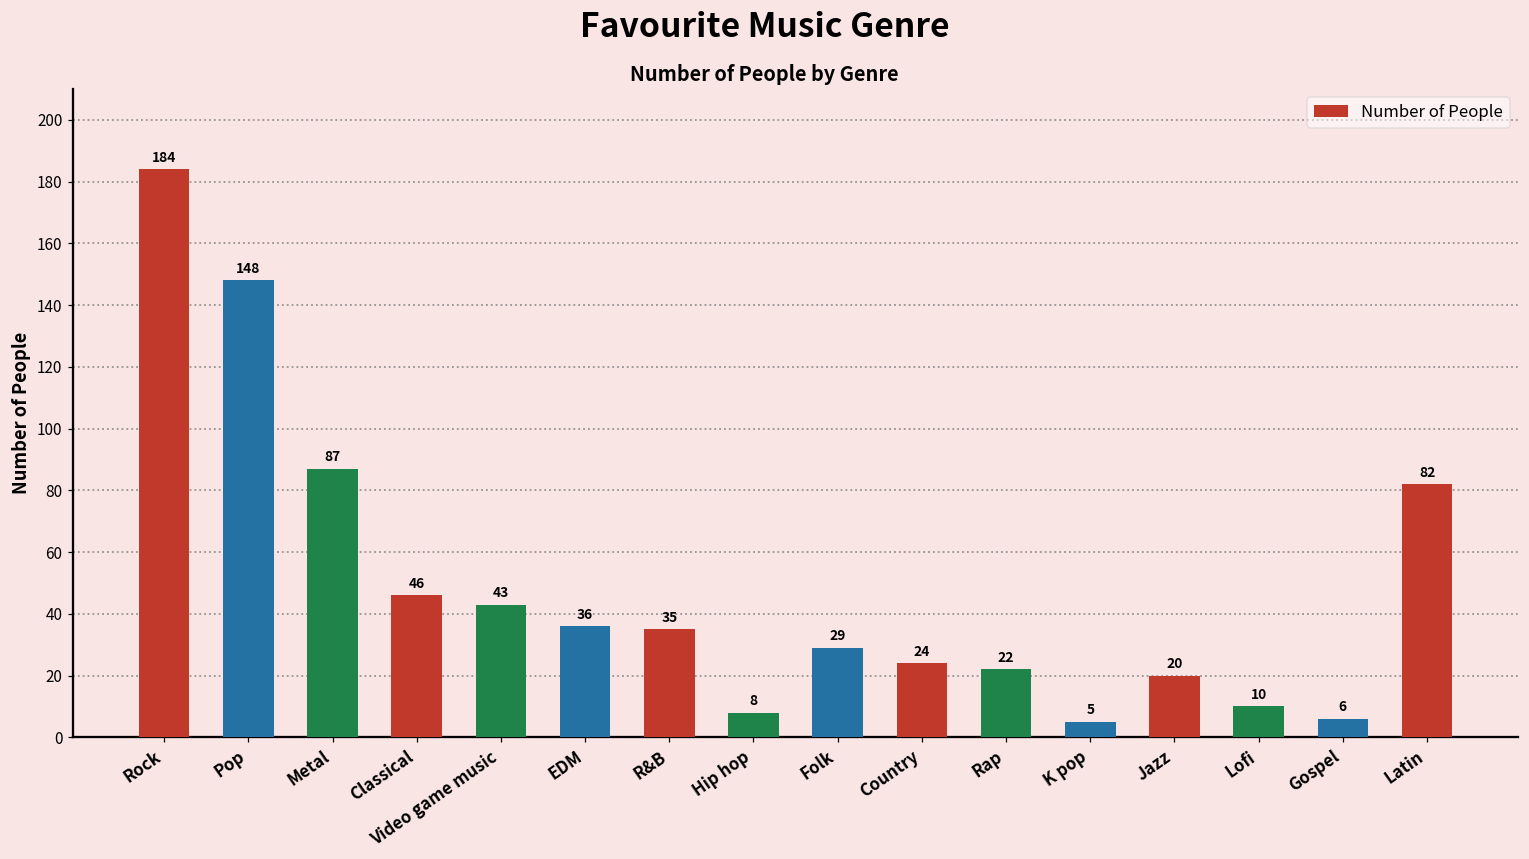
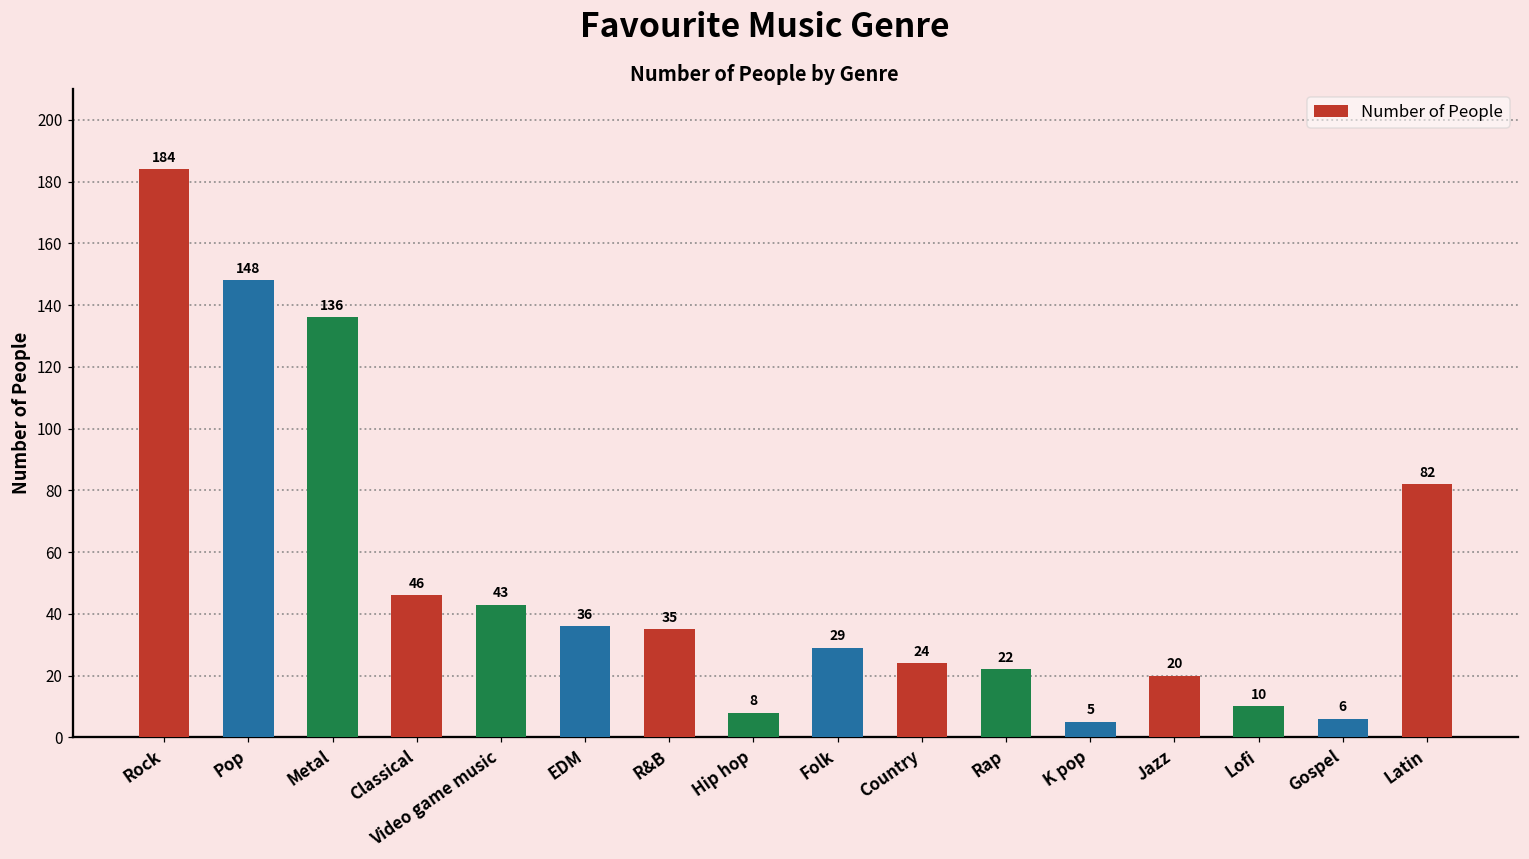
Metal: 87 -> 136
